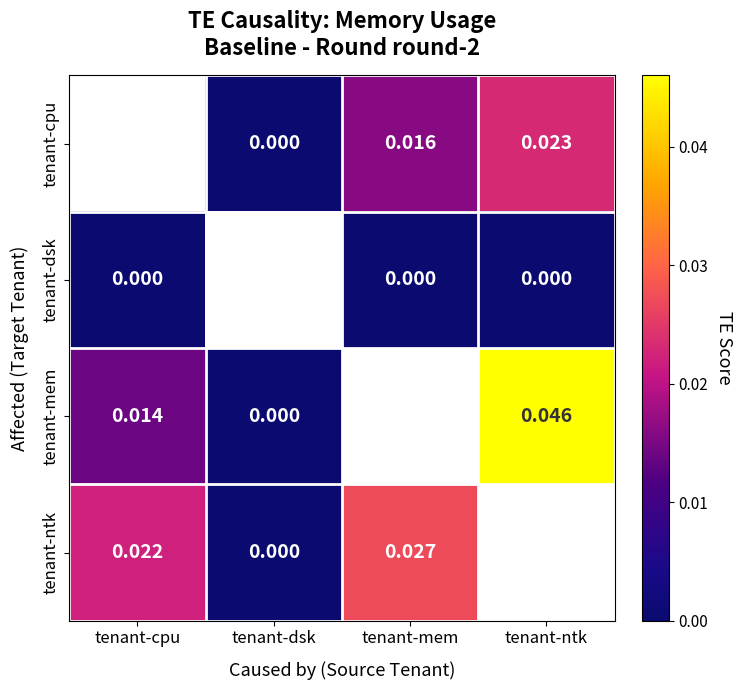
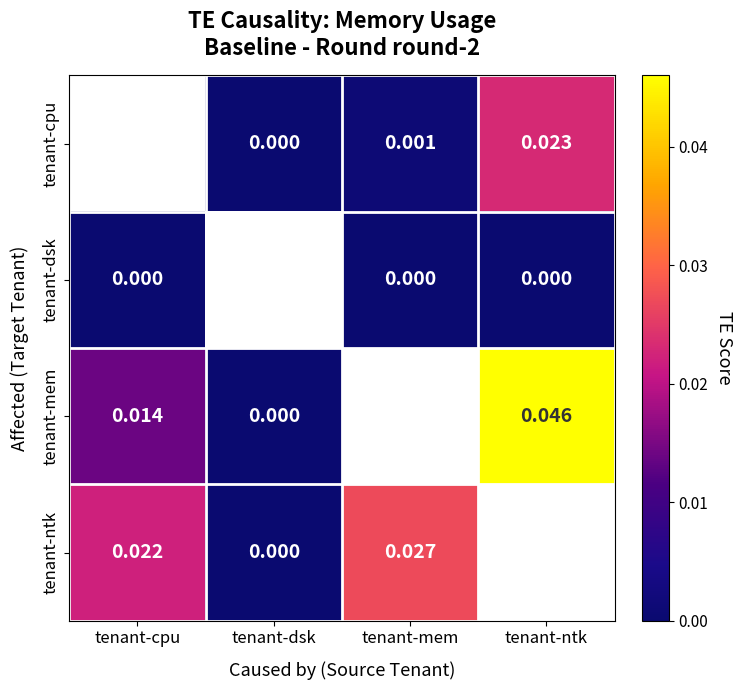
tenant-cpu, tenant-mem: 0.016 -> 0.001
